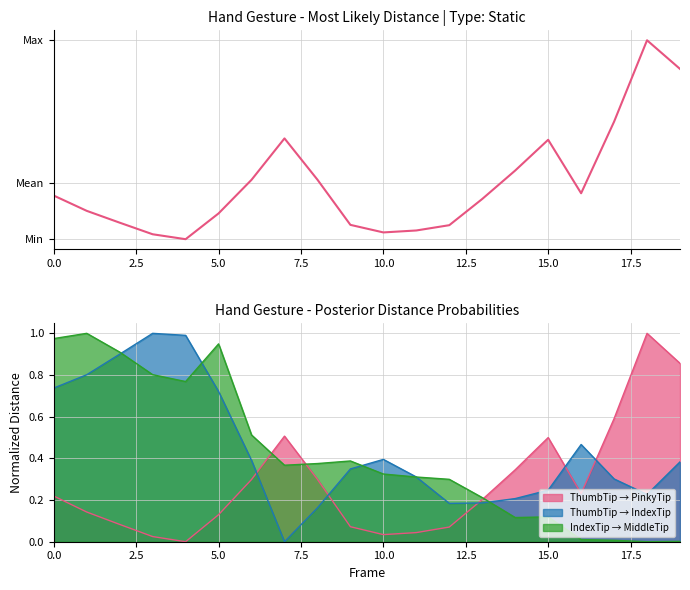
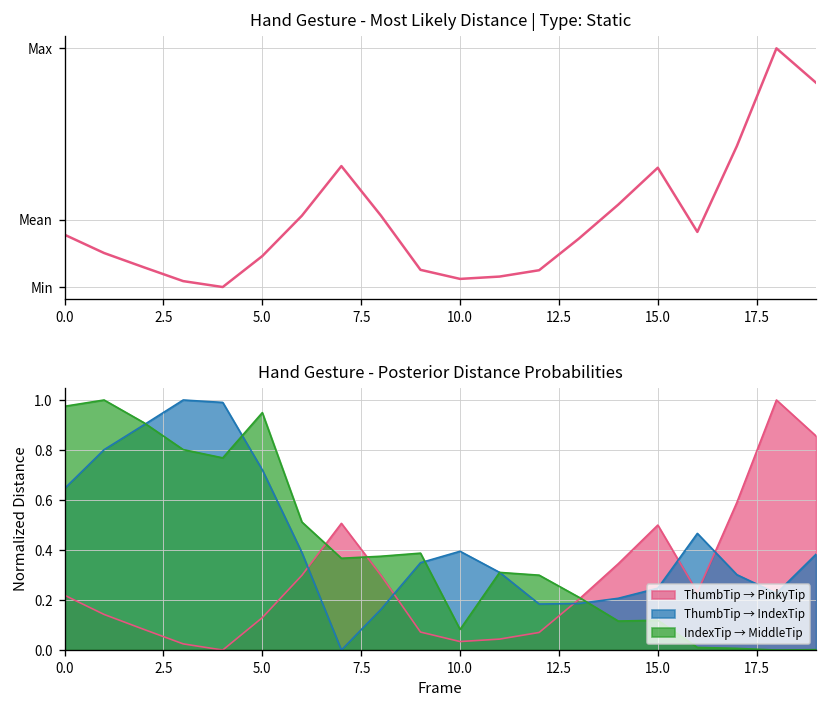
Hand Gesture - Posterior Distance Probabilities, ThumbTip → IndexTip, 0.0: 0.74 -> 0.65
Hand Gesture - Posterior Distance Probabilities, IndexTip → MiddleTip, 10.0: 0.32 -> 0.08
